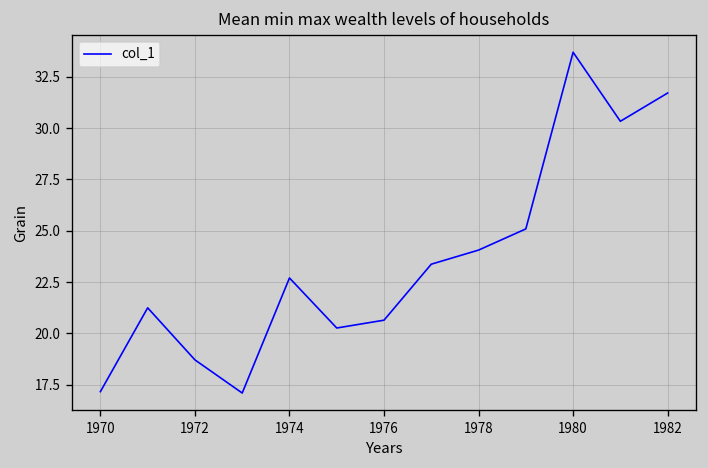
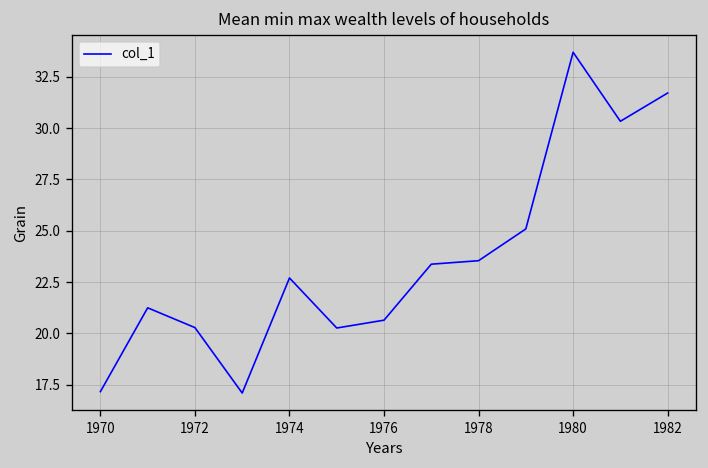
1972: 18.7 -> 20.3
1978: 24.1 -> 23.5
